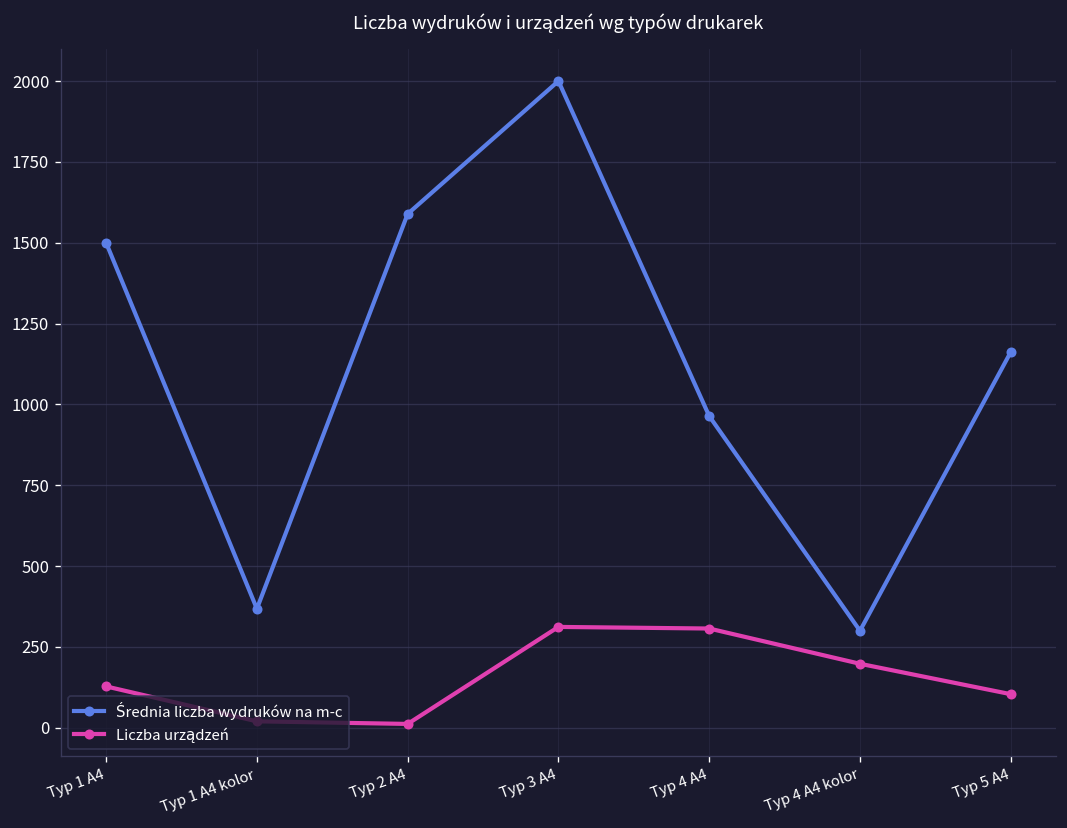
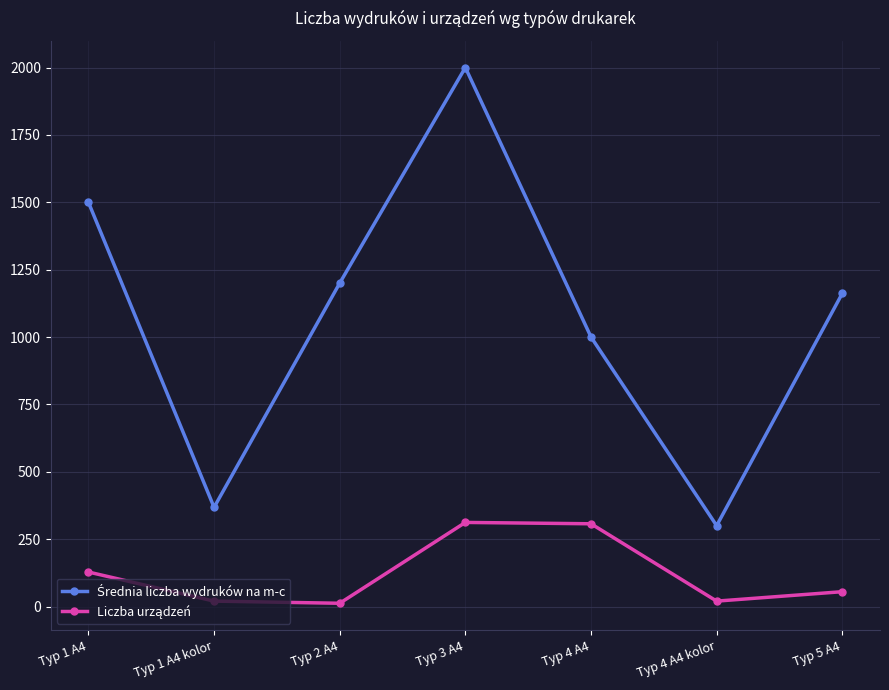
Średnia liczba wydruków na m-c, Typ 2 A4: 1590 -> 1200
Średnia liczba wydruków na m-c, Typ 4 A4: 960 -> 1000
Liczba urządzeń, Typ 4 A4 kolor: 200 -> 20
Liczba urządzeń, Typ 5 A4: 100 -> 60
